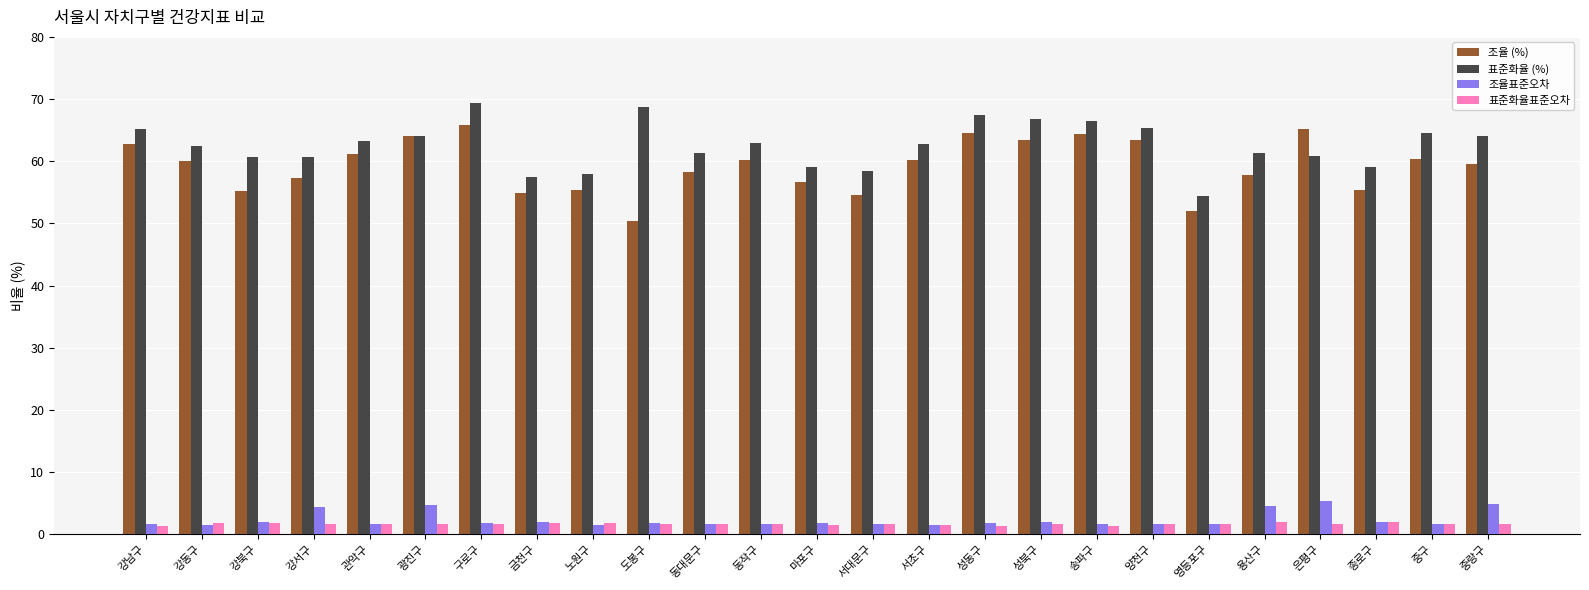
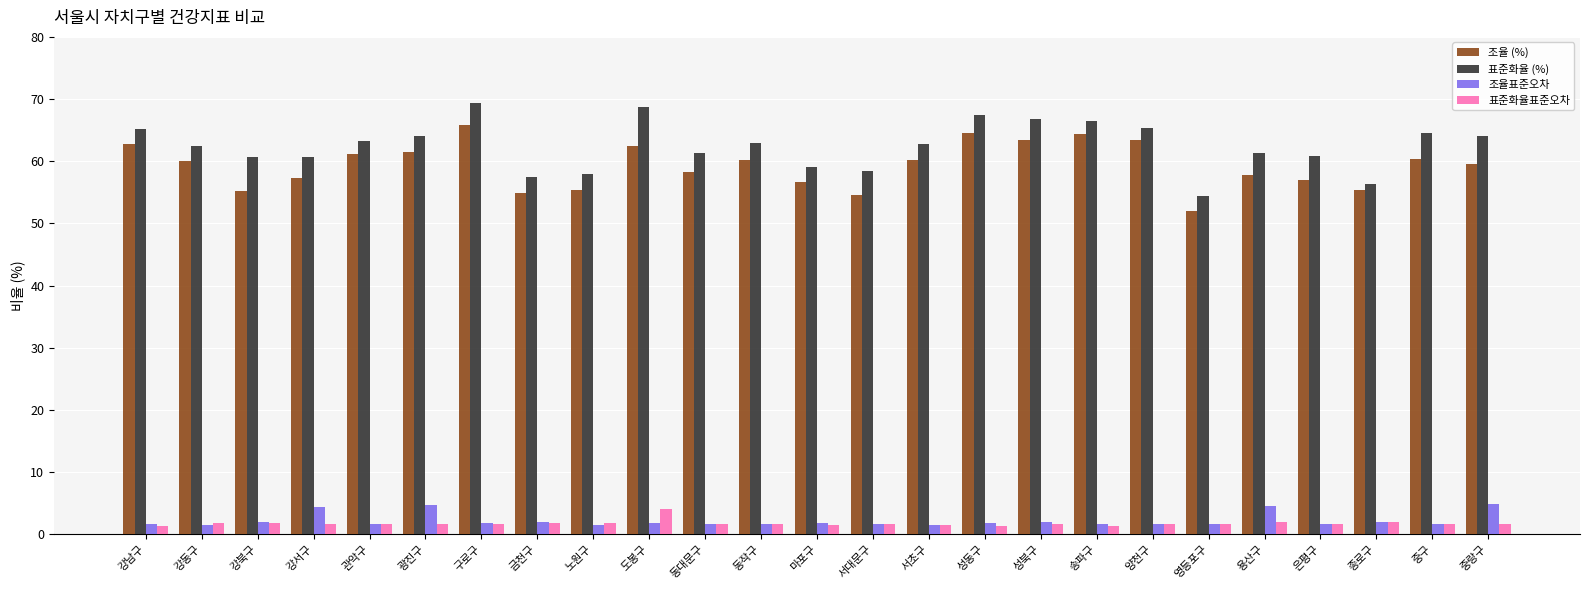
조율 (%), 광진구: 64 -> 62
조율 (%), 도봉구: 50 -> 63
표준화율표준오차, 도봉구: 2 -> 4
조율 (%), 은평구: 65 -> 57
조율표준오차, 은평구: 5 -> 2
표준화율 (%), 종로구: 59 -> 56
